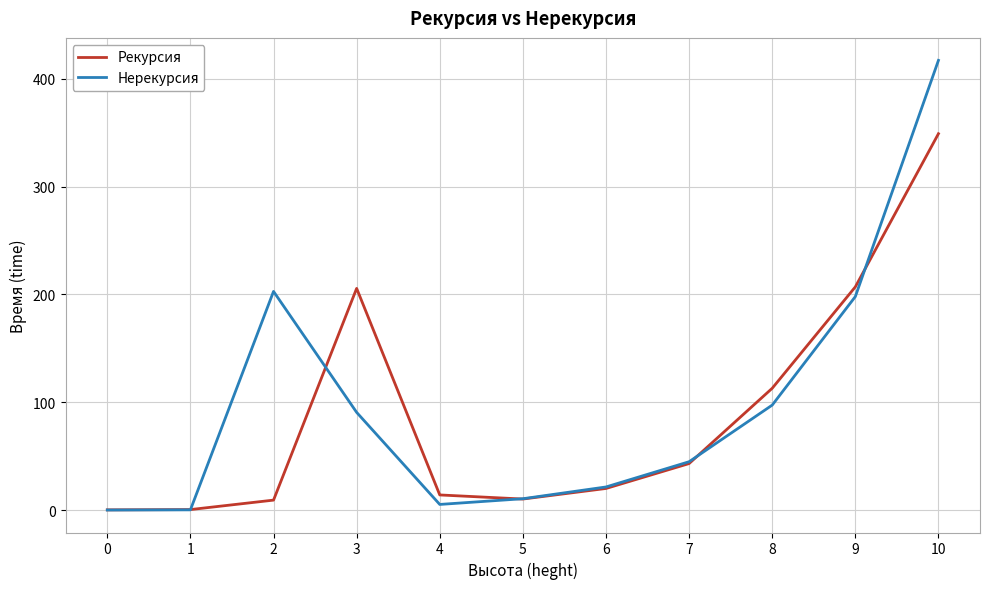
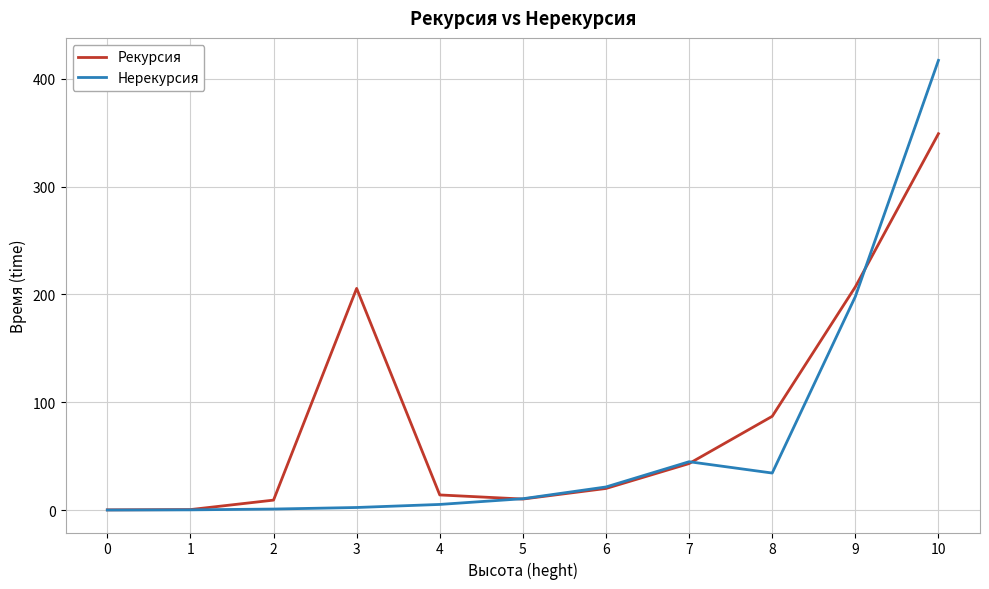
Нерекурсия, 2: 203 -> 1
Нерекурсия, 3: 91 -> 2
Рекурсия, 8: 113 -> 87
Нерекурсия, 8: 97 -> 34
